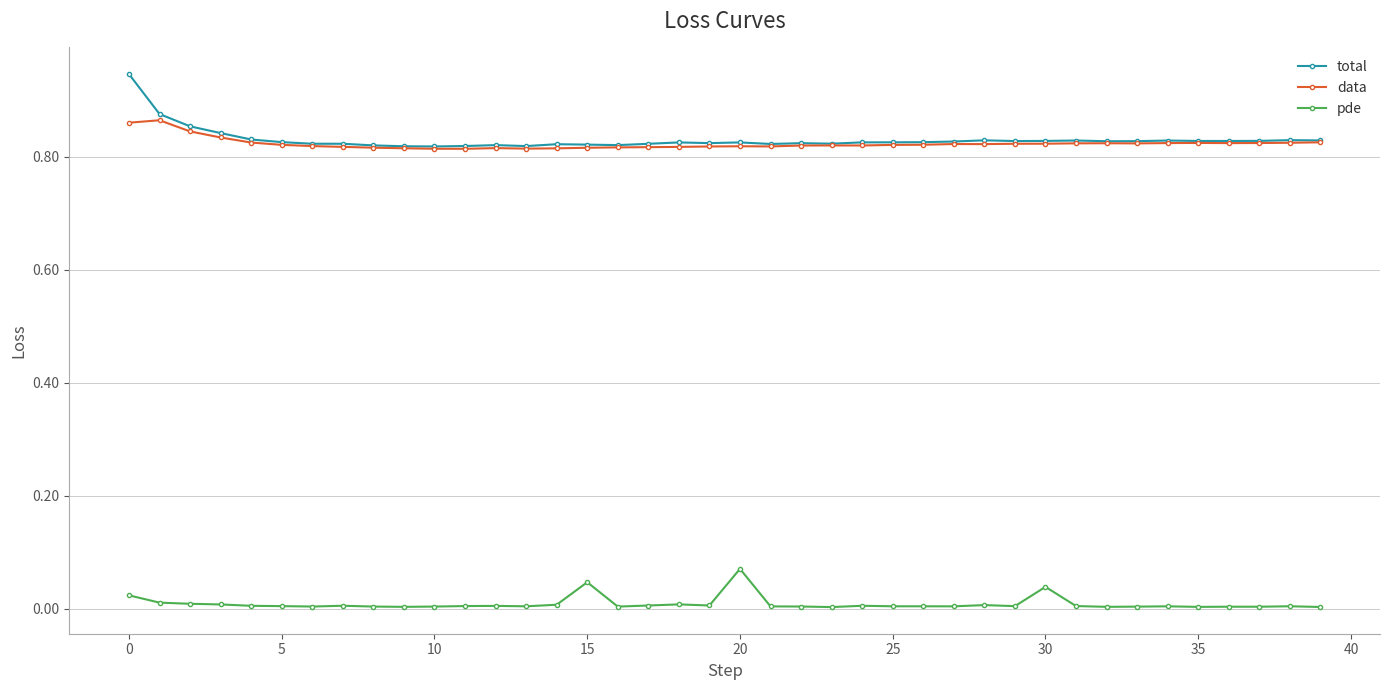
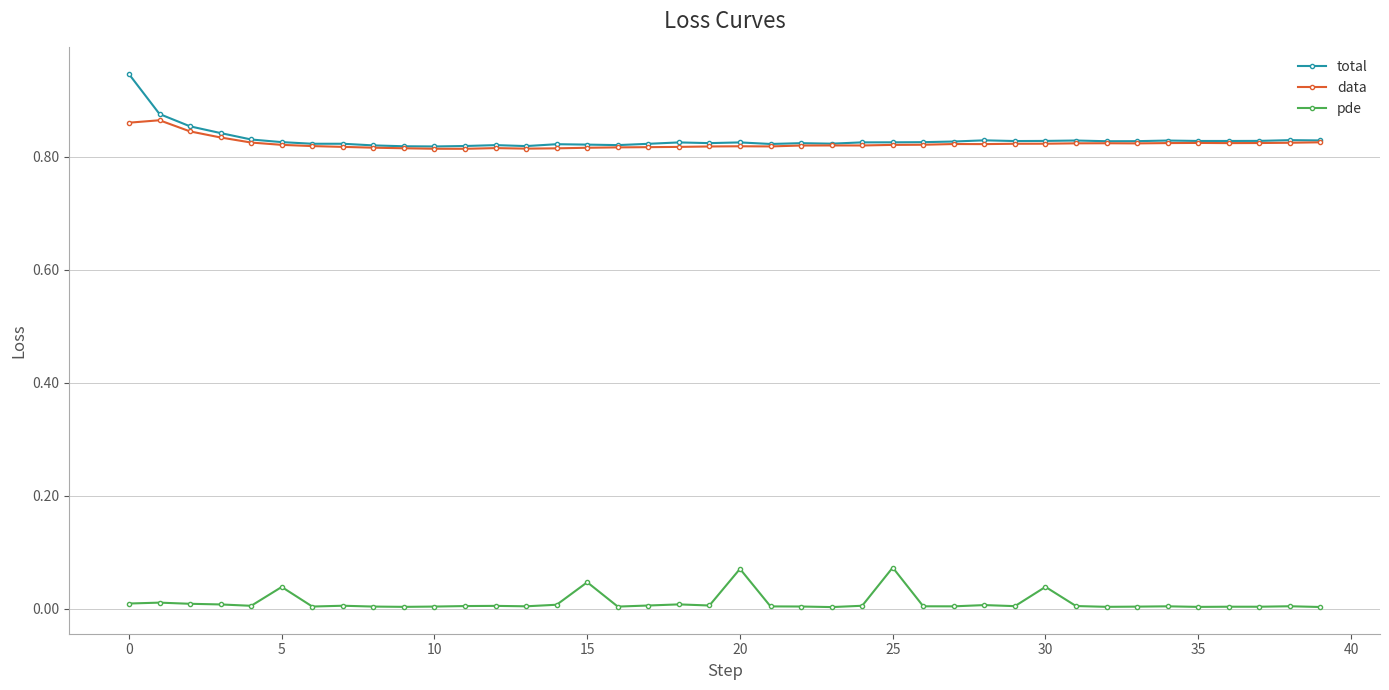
pde, 0: 0.02 -> 0.01
pde, 5: 0.00 -> 0.04
pde, 25: 0.00 -> 0.07
